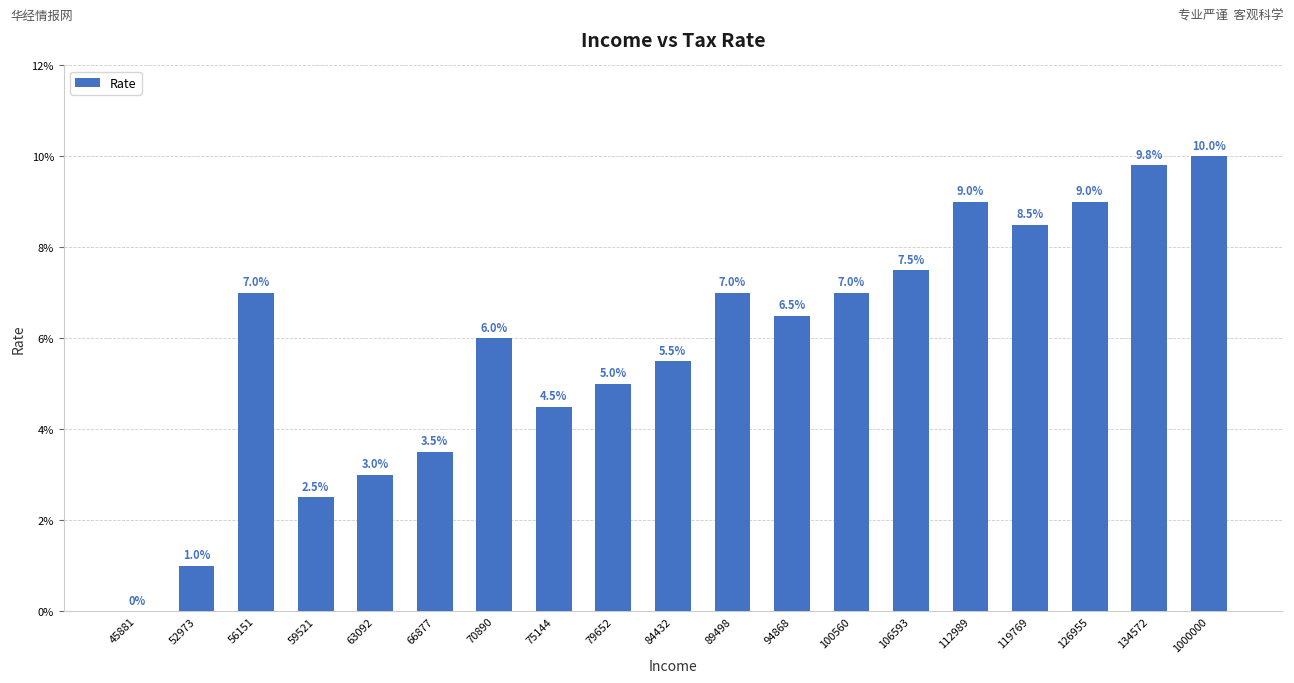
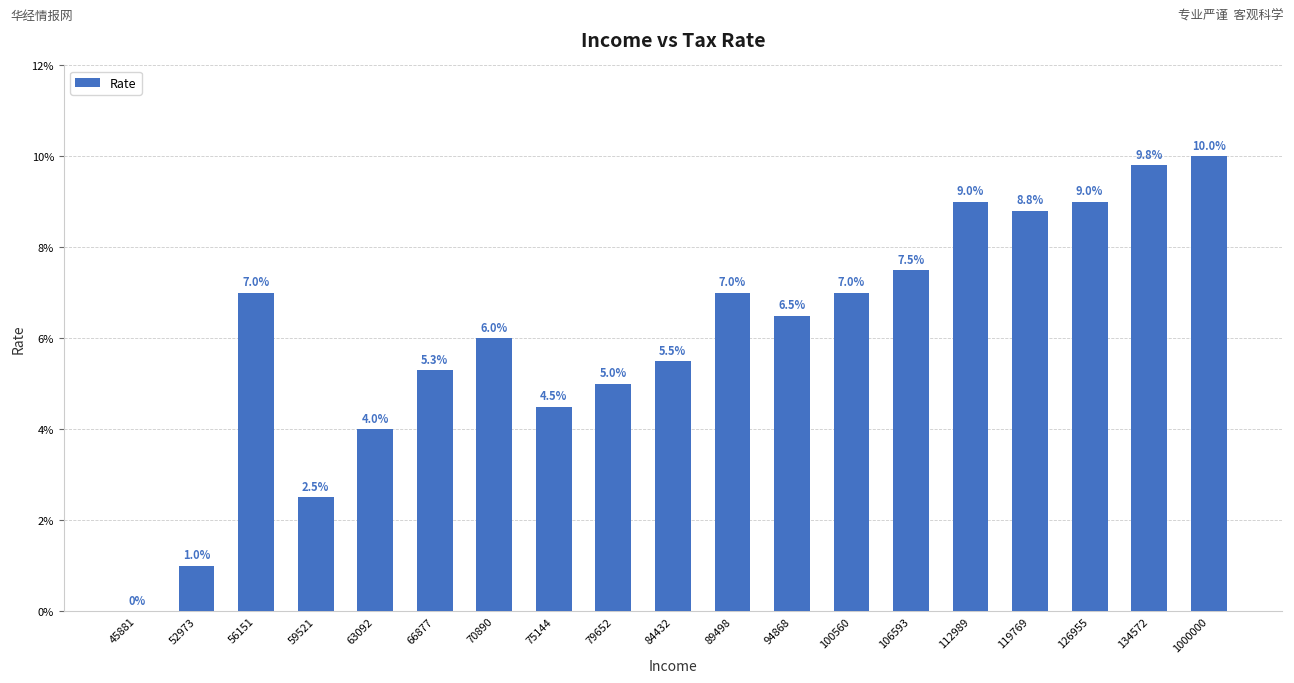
63092: 3.0% -> 4.0%
66877: 3.5% -> 5.3%
119769: 8.5% -> 8.8%
